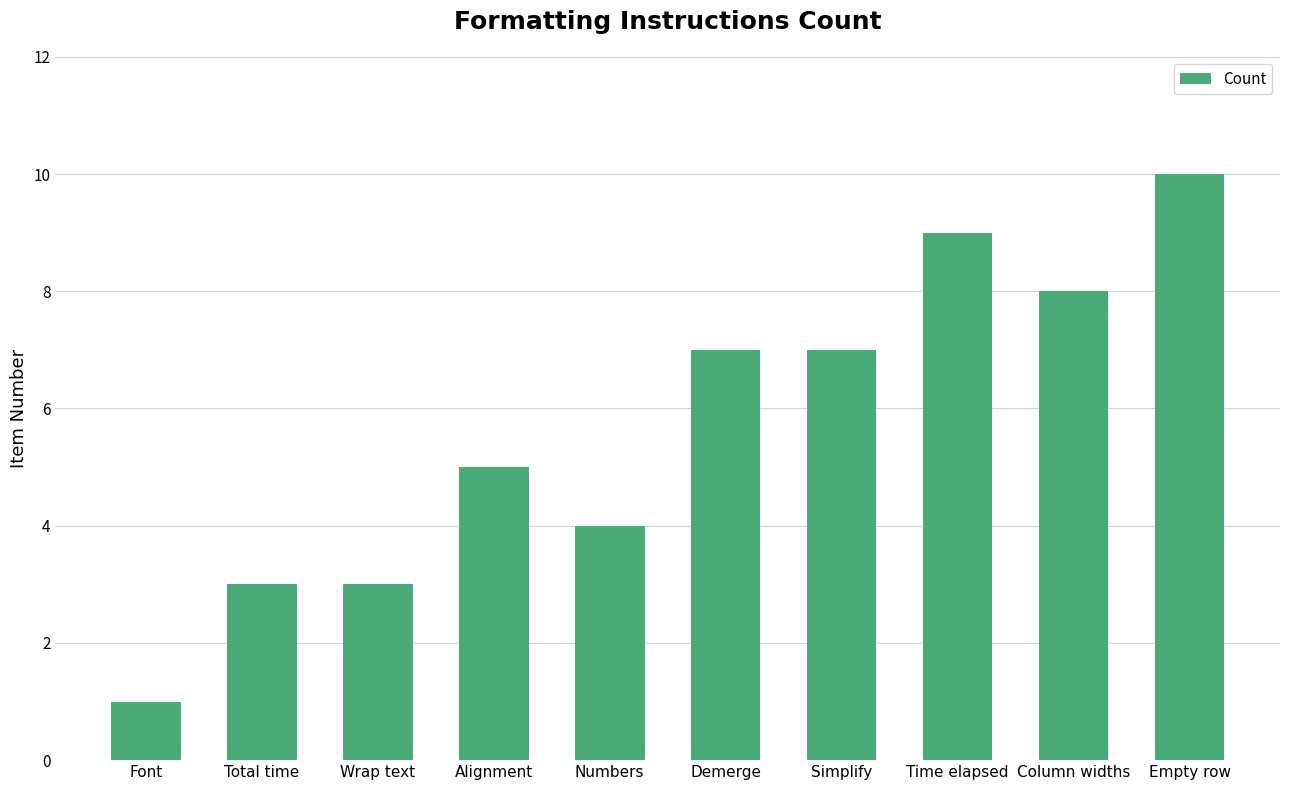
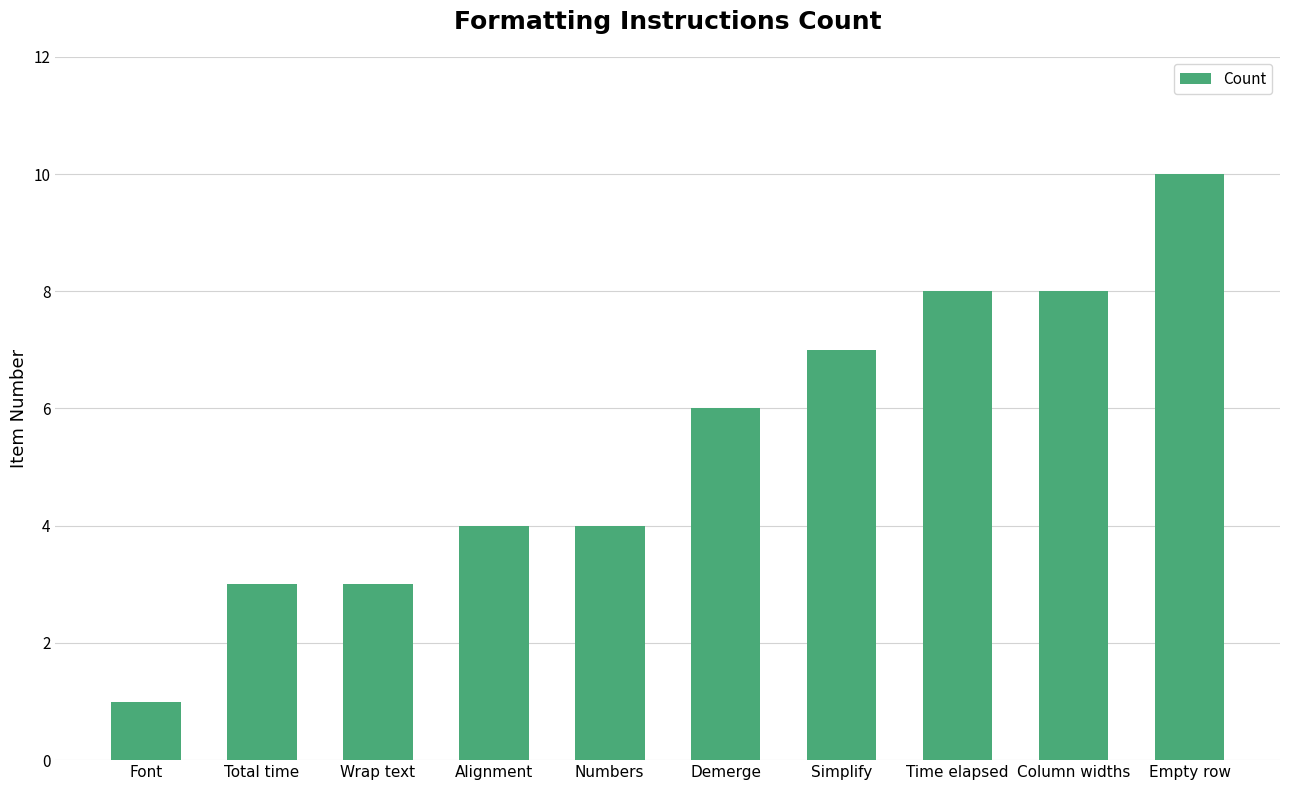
Alignment: 5 -> 4
Demerge: 7 -> 6
Time elapsed: 9 -> 8
